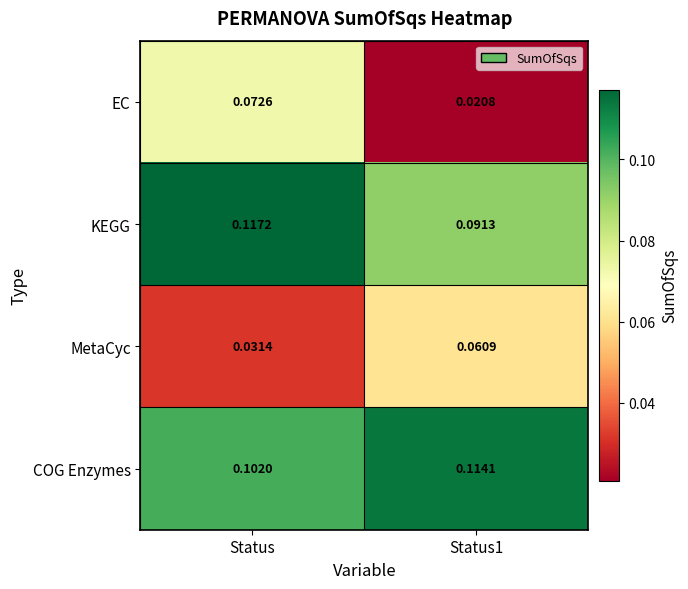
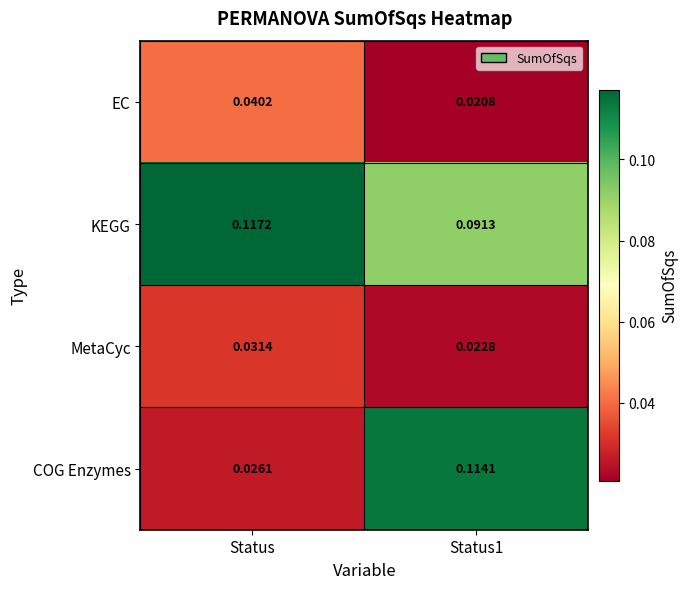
EC, Status: 0.0726 -> 0.0402
MetaCyc, Status1: 0.0609 -> 0.0228
COG Enzymes, Status: 0.1020 -> 0.0261
